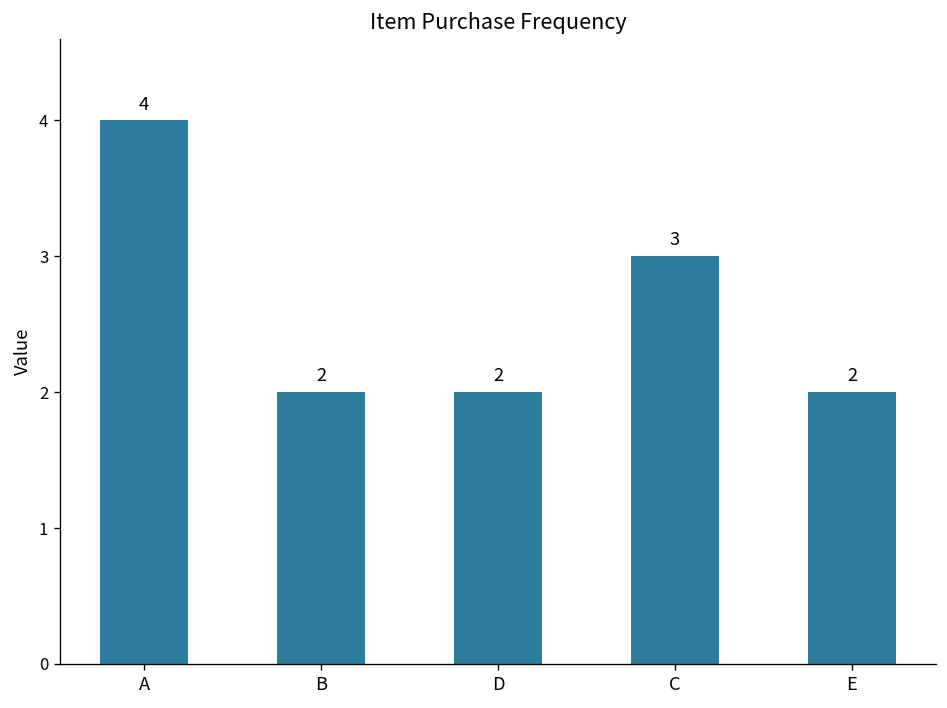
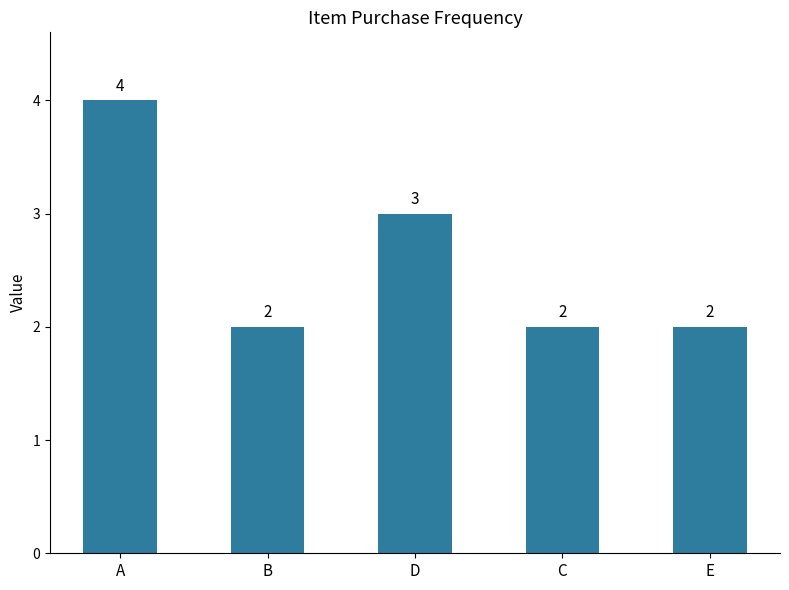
D: 2 -> 3
C: 3 -> 2
